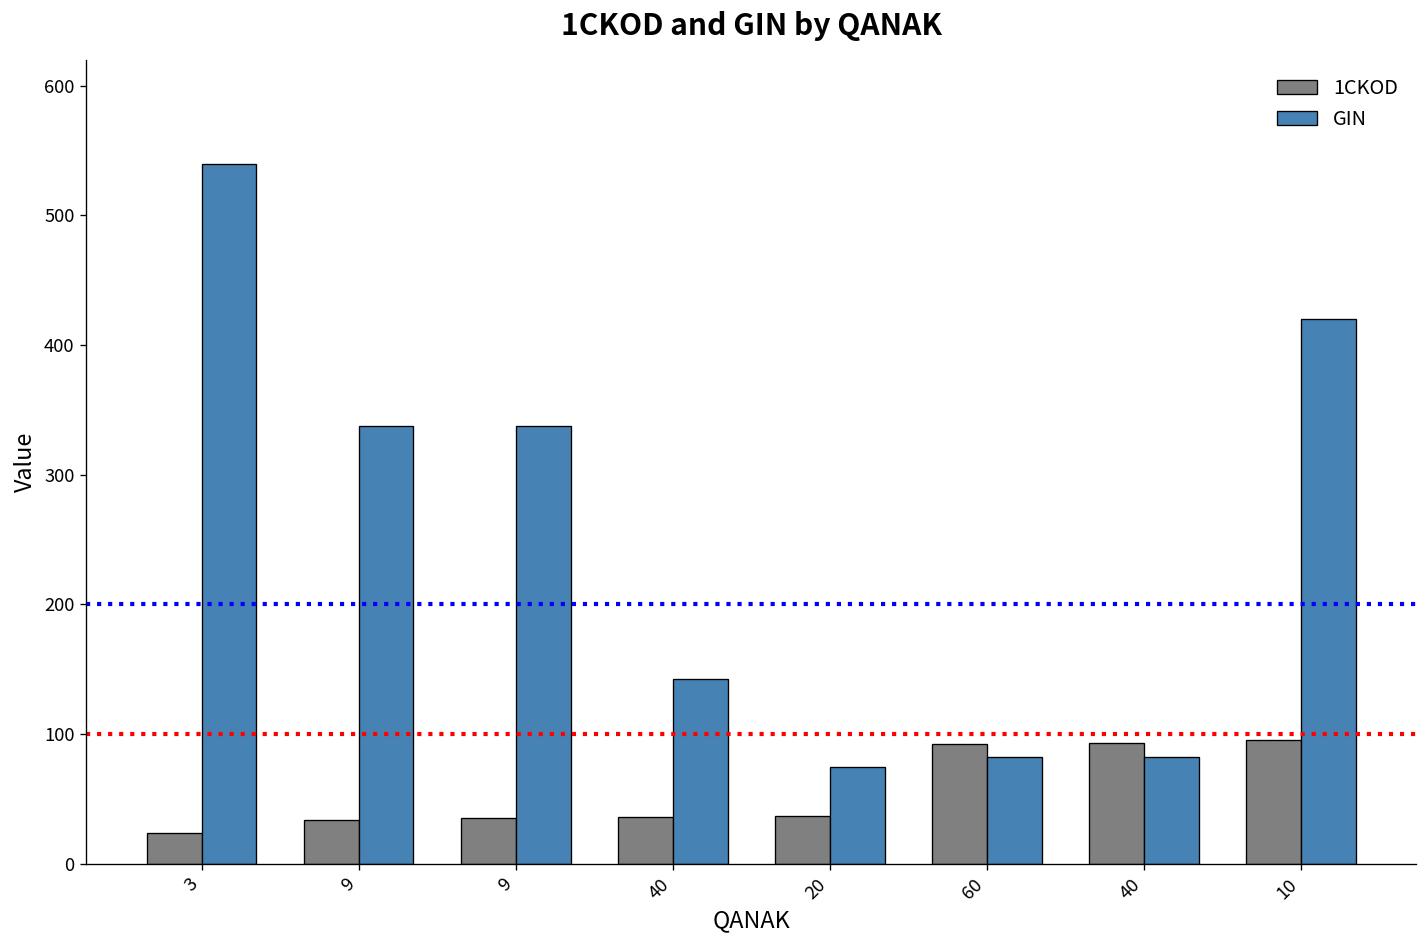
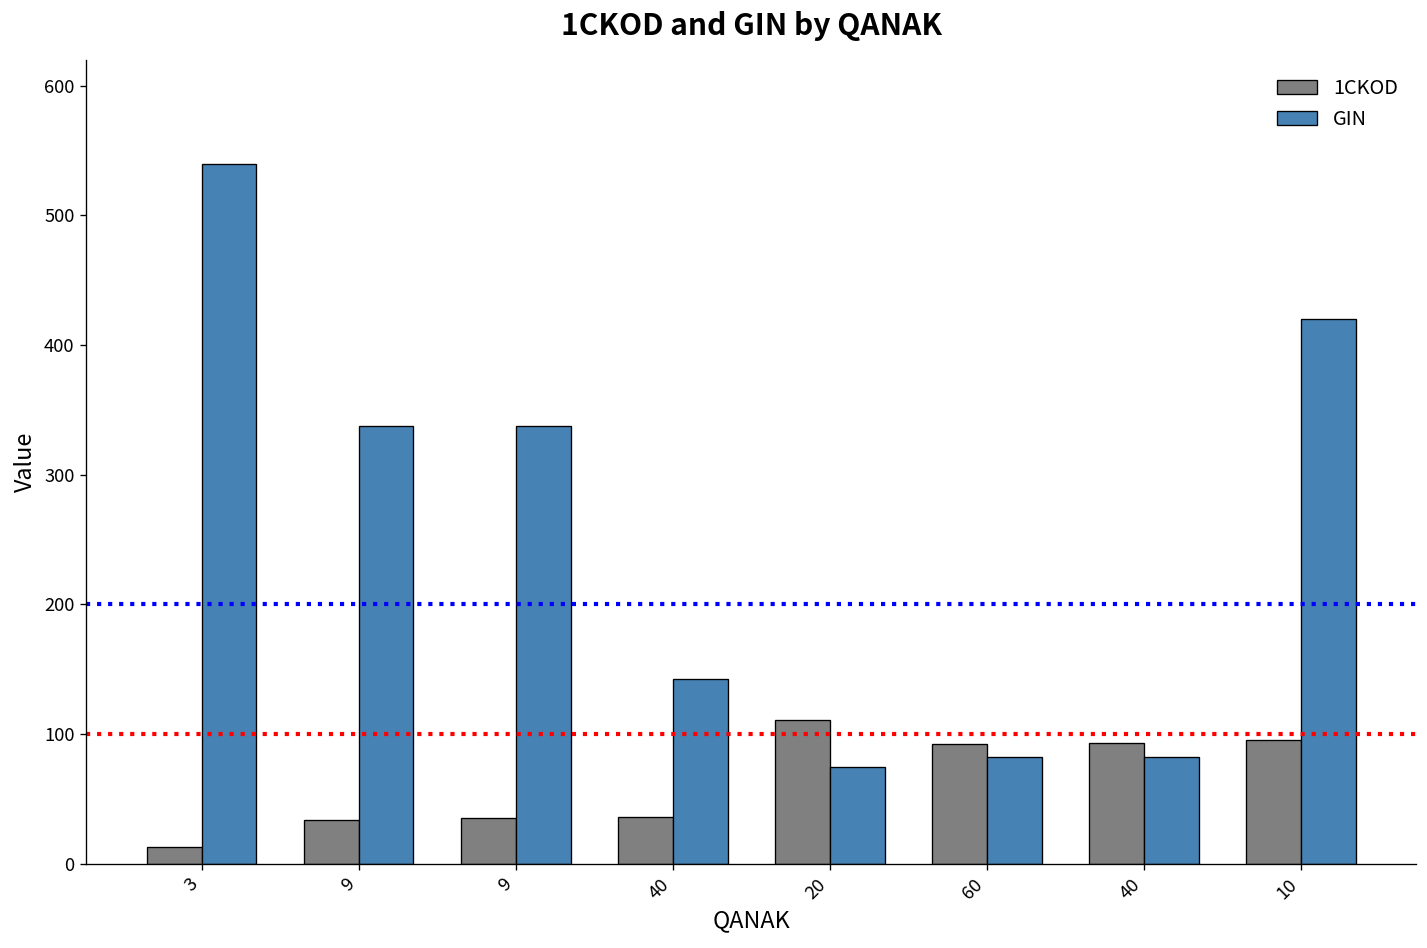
1CKOD, 3: 24 -> 13
1CKOD, 20: 37 -> 111
